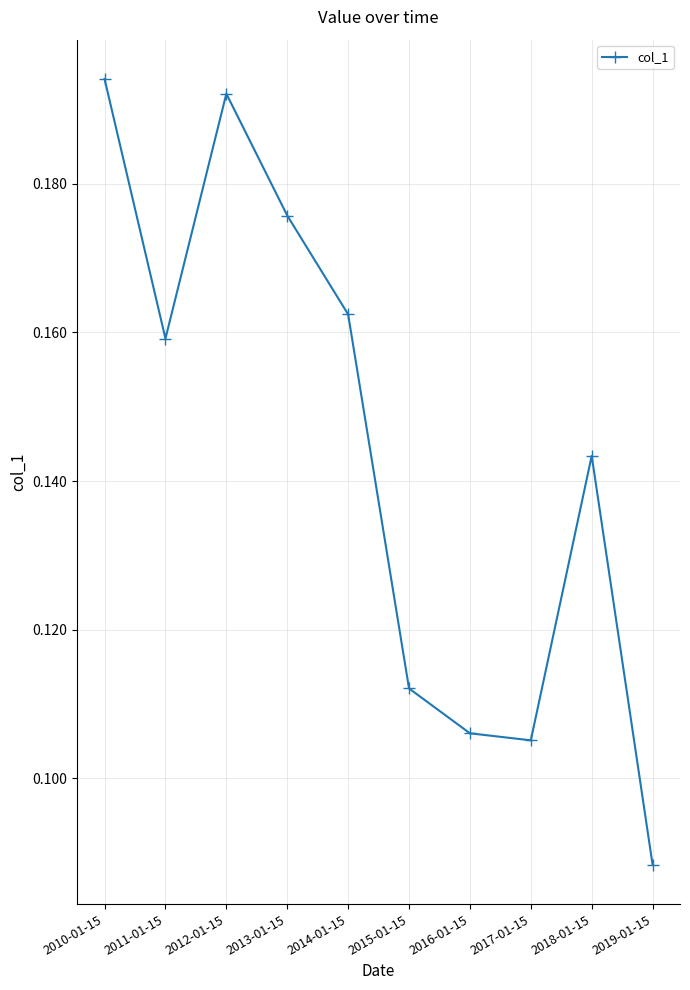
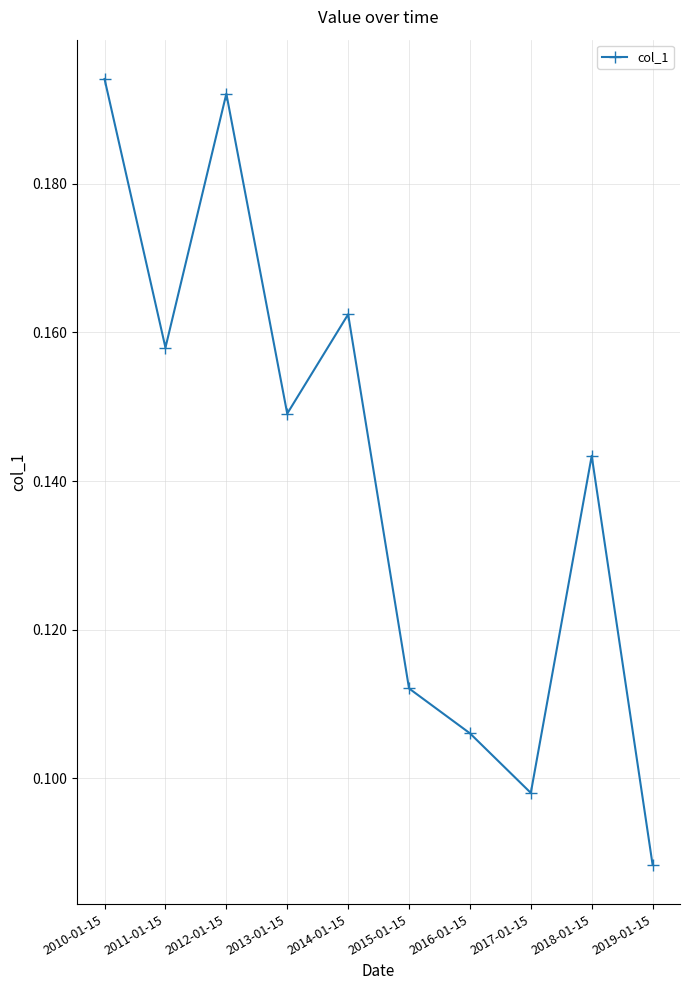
2011-01-15: 0.159 -> 0.158
2013-01-15: 0.176 -> 0.149
2017-01-15: 0.105 -> 0.098
